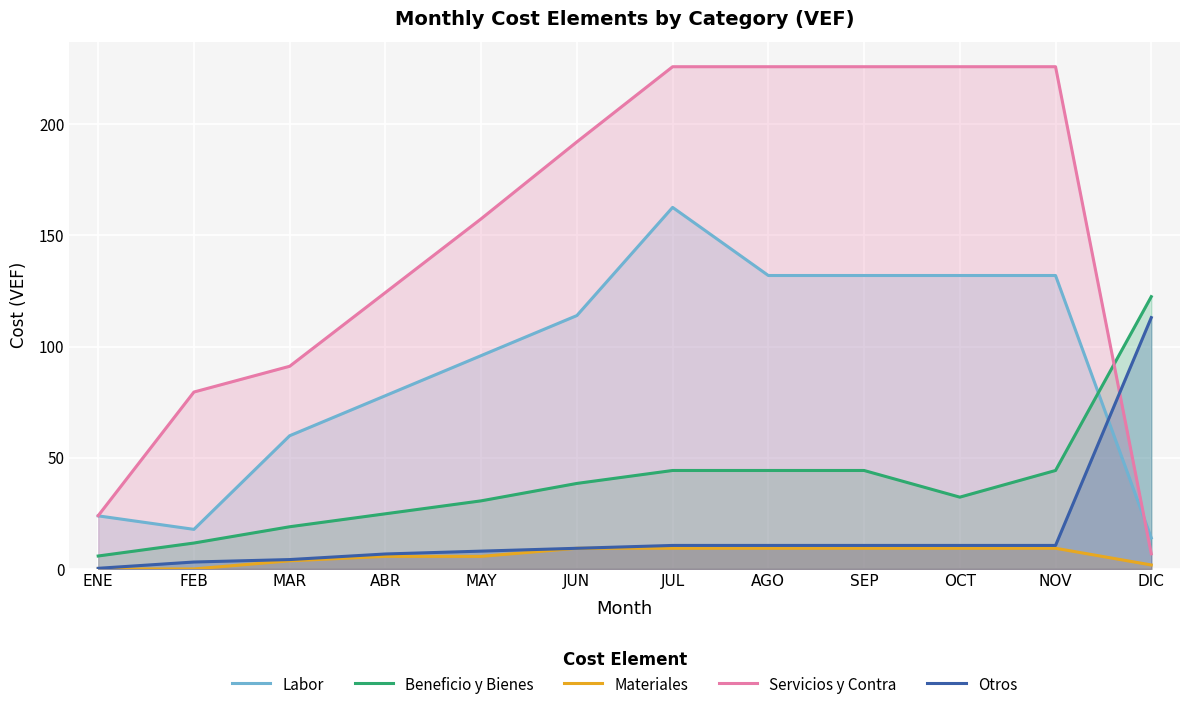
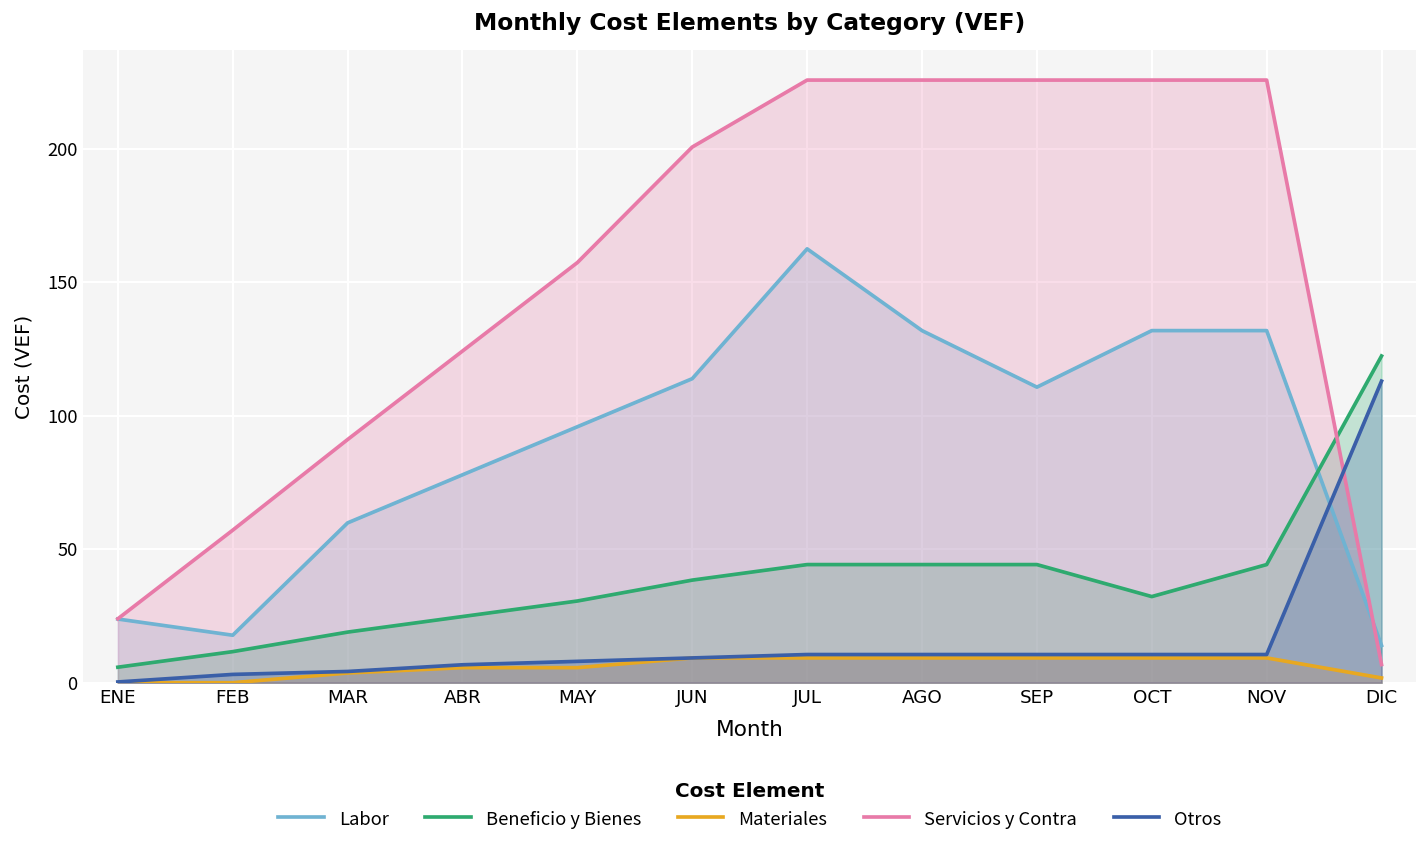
Servicios y Contra, FEB: 80 -> 57
Servicios y Contra, JUN: 192 -> 201
Labor, SEP: 132 -> 111
